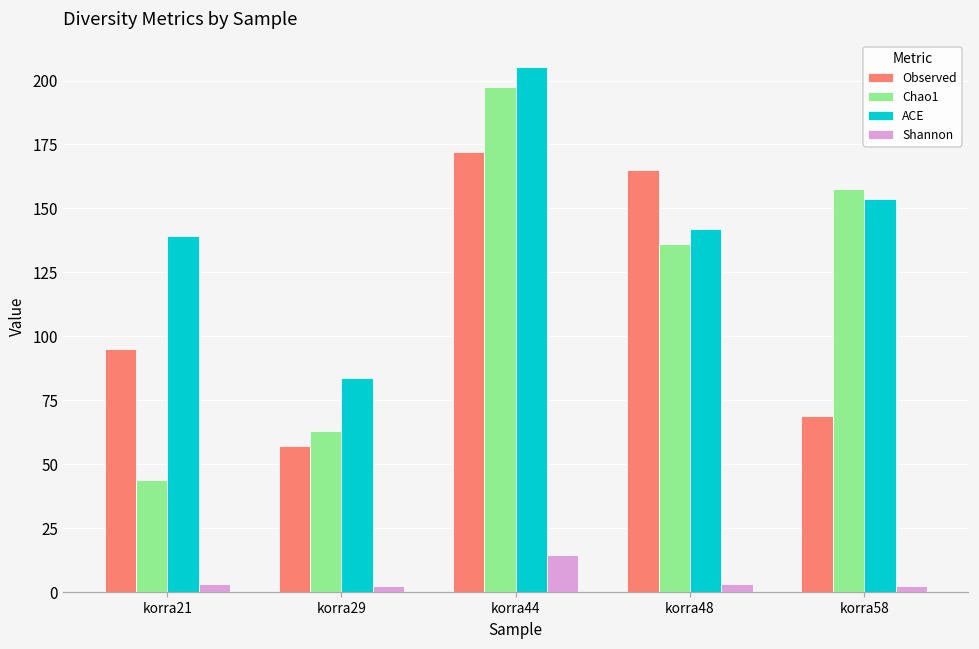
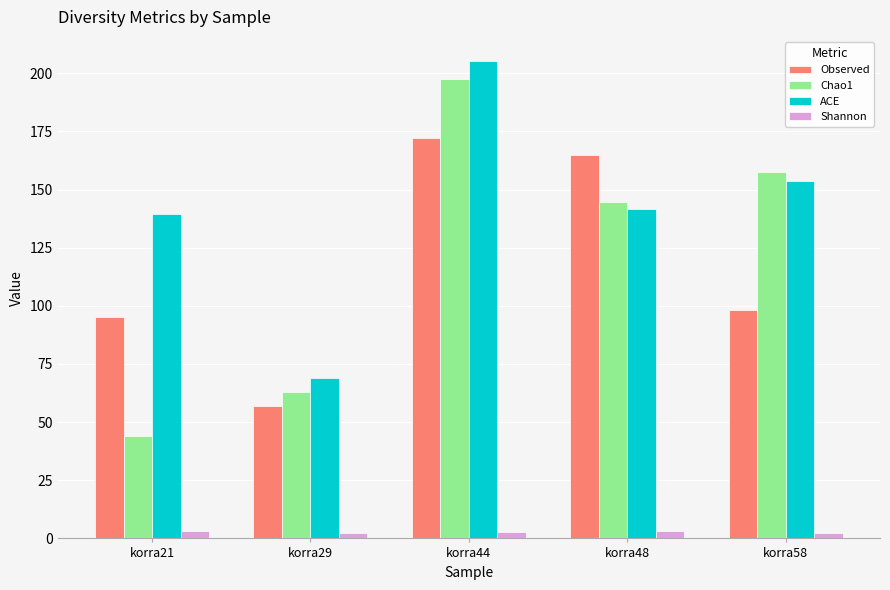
ACE, korra29: 84 -> 69
Shannon, korra44: 15 -> 3
Chao1, korra48: 136 -> 145
Observed, korra58: 69 -> 98
